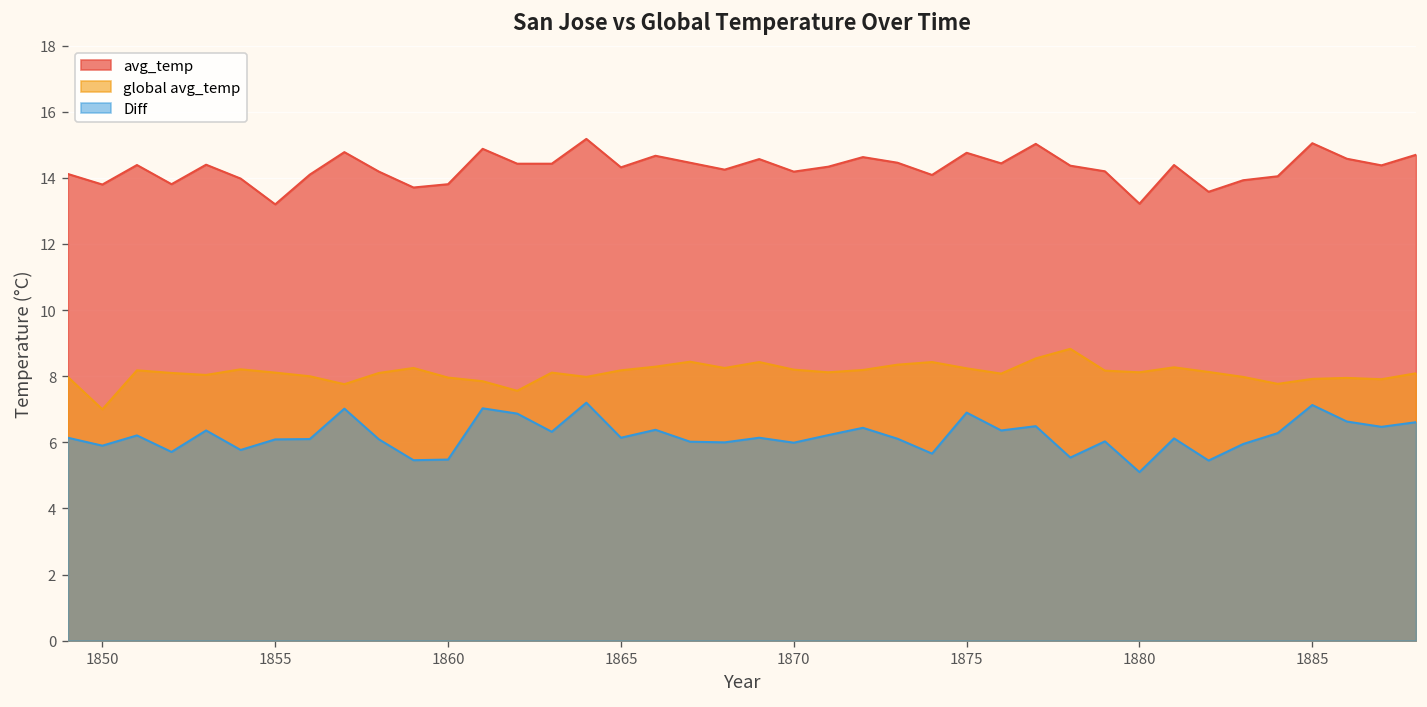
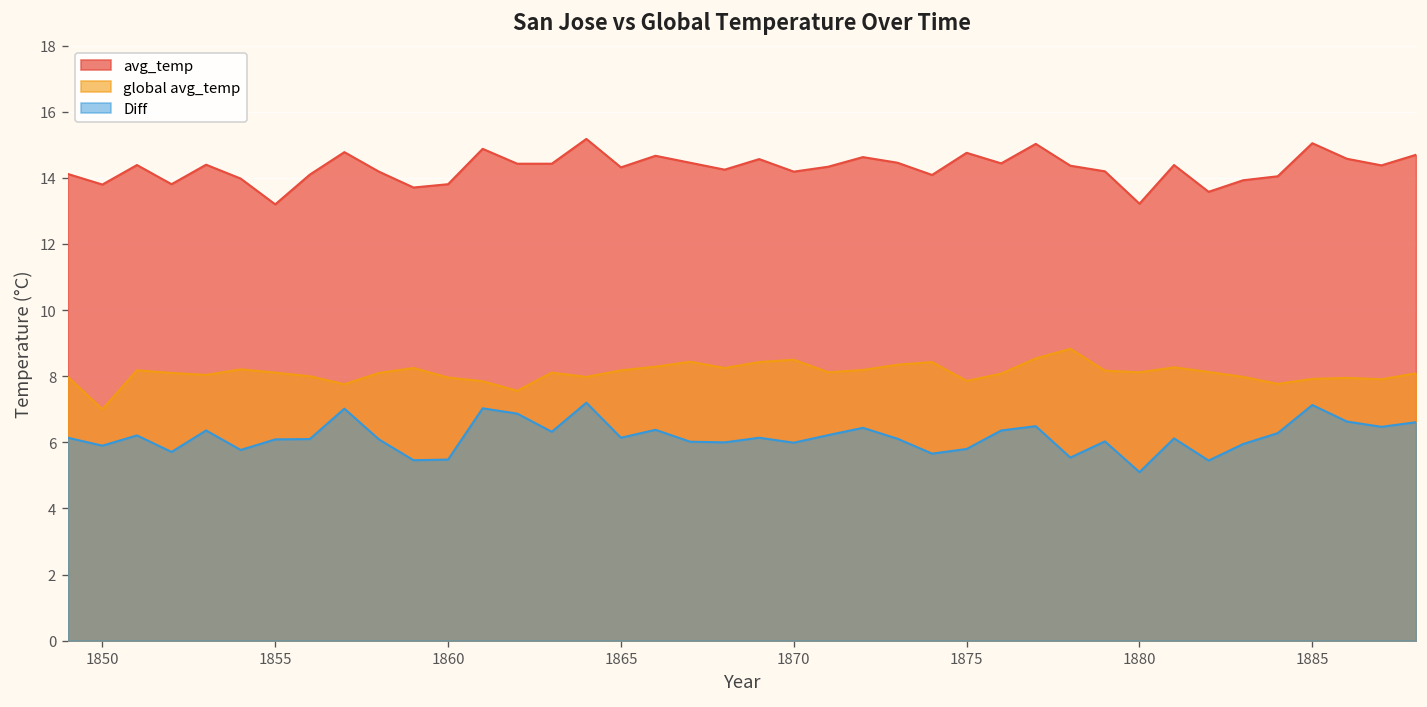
global avg_temp, 1870: 8.2 -> 8.5
global avg_temp, 1875: 8.2 -> 7.9
Diff, 1875: 6.9 -> 5.8
